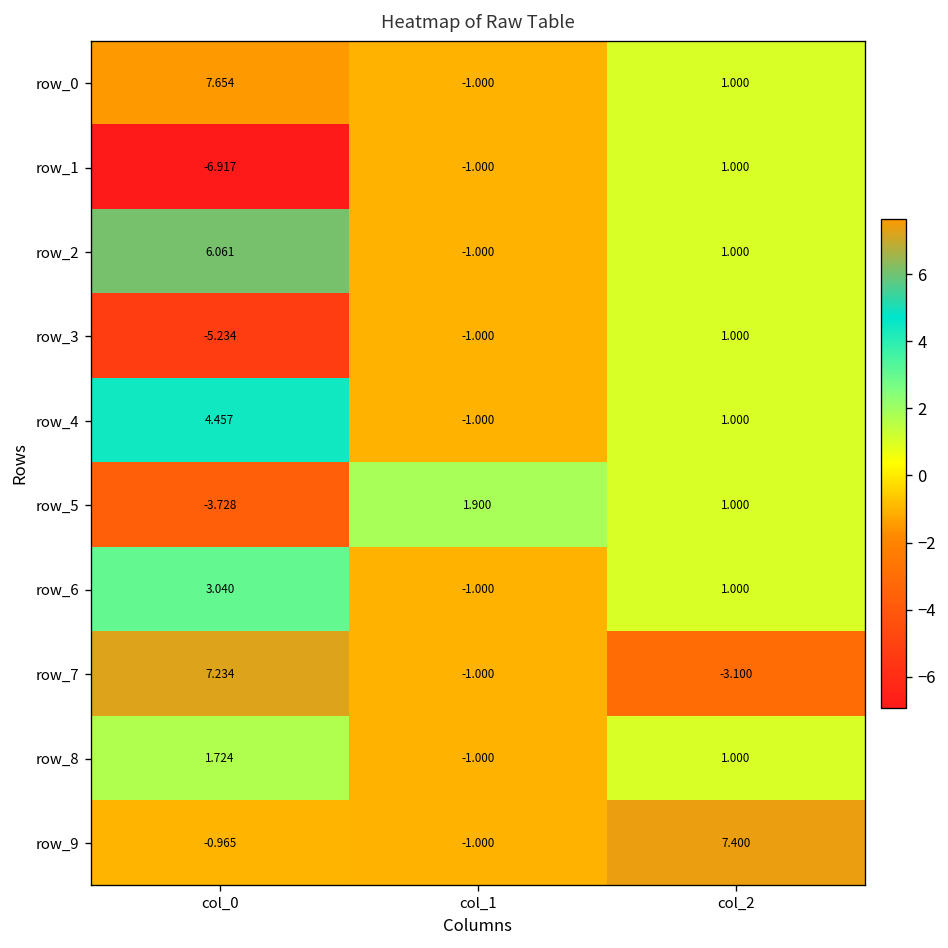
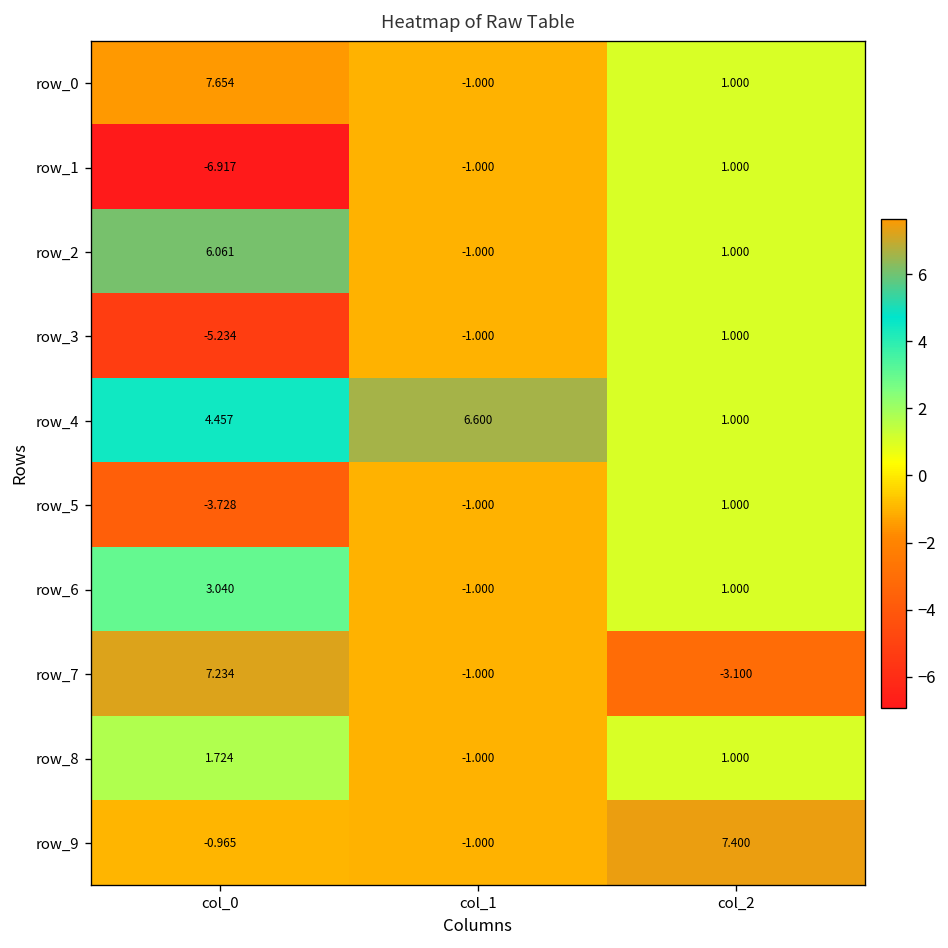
row_4, col_1: -1.000 -> 6.600
row_5, col_1: 1.900 -> -1.000
